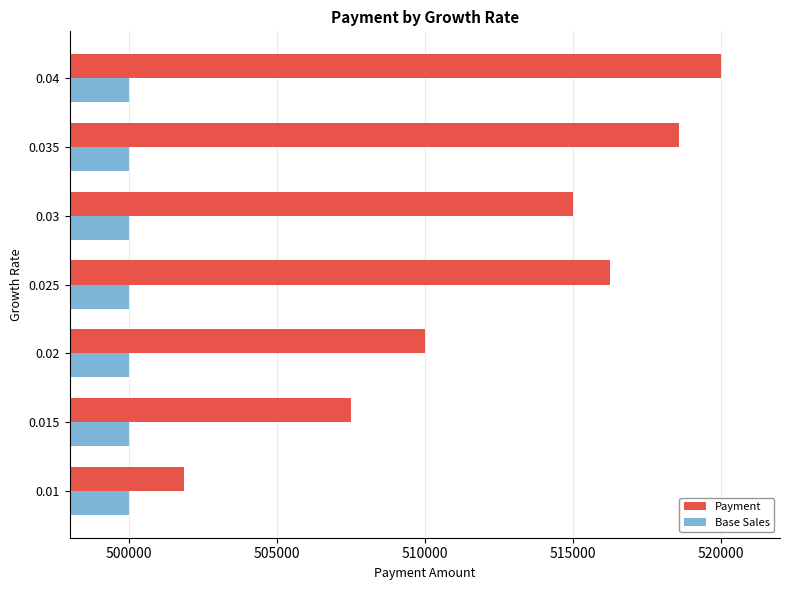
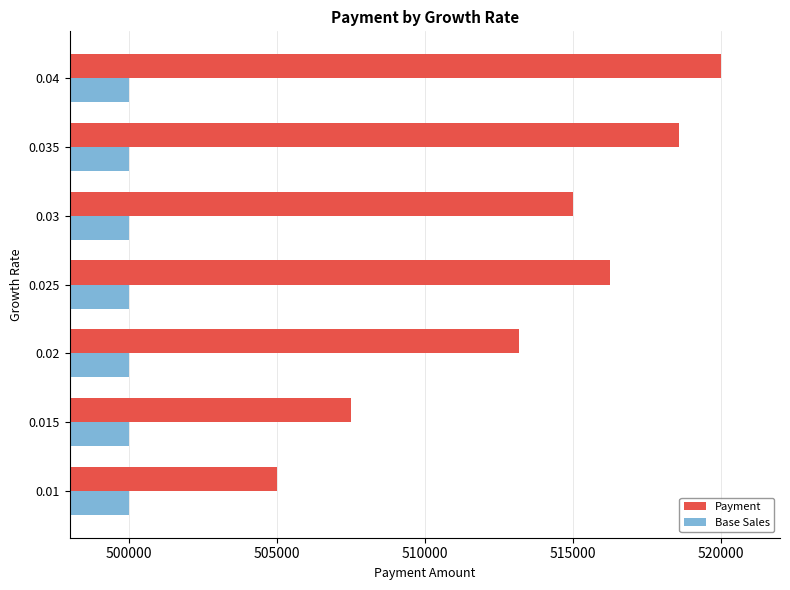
Payment, 0.02: 510000 -> 513200
Payment, 0.01: 501900 -> 505000
